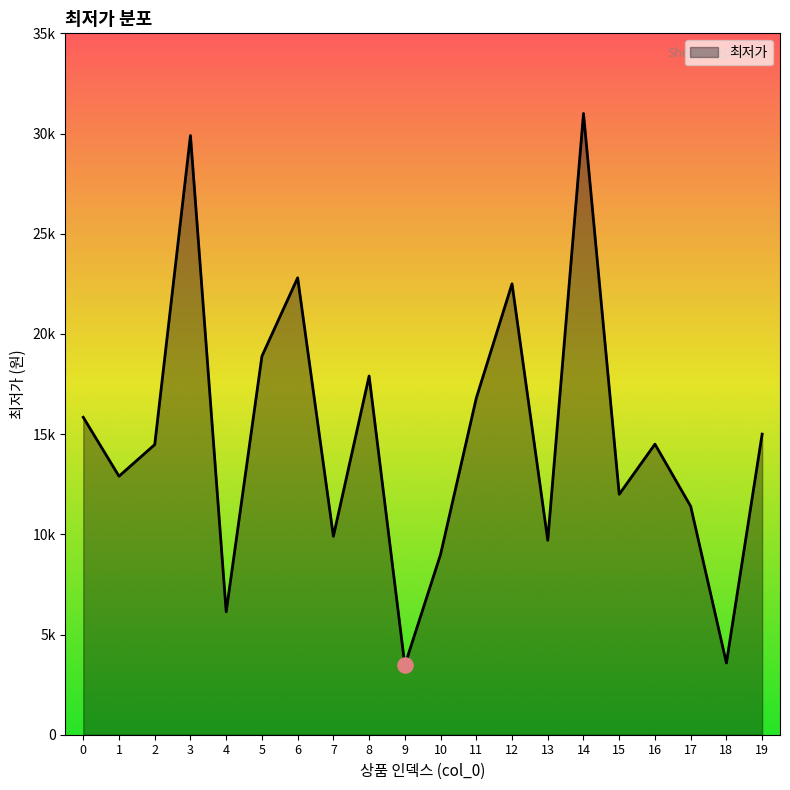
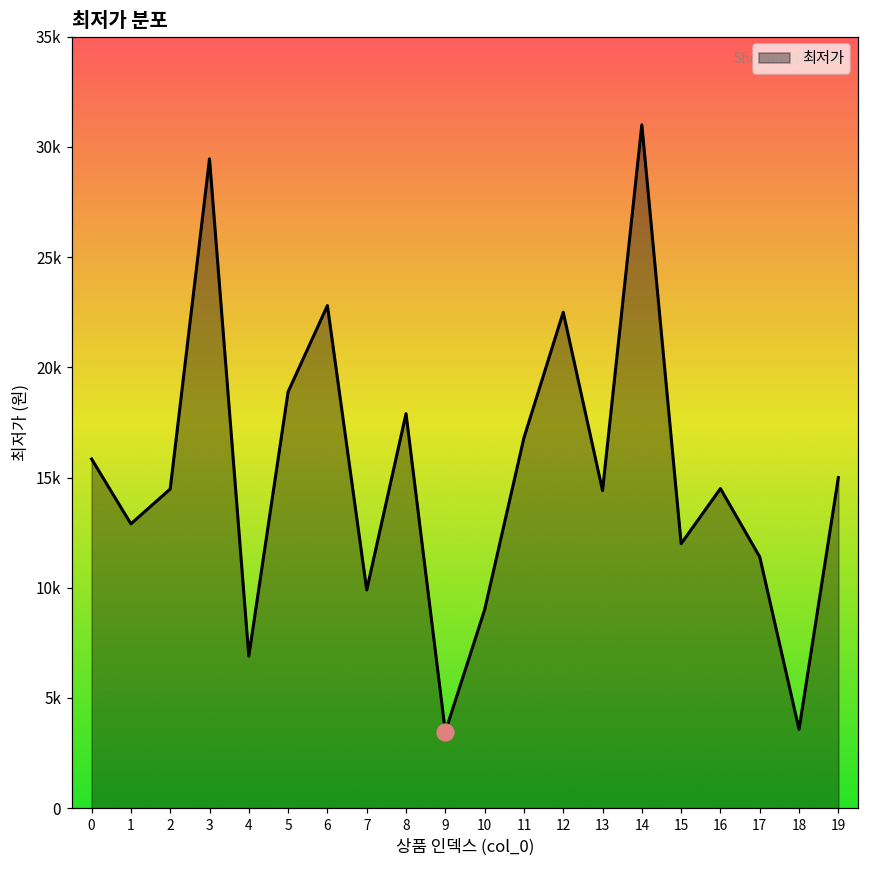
최저가, 3: 29900 -> 29500
최저가, 4: 6100 -> 6900
최저가, 13: 9700 -> 14400
